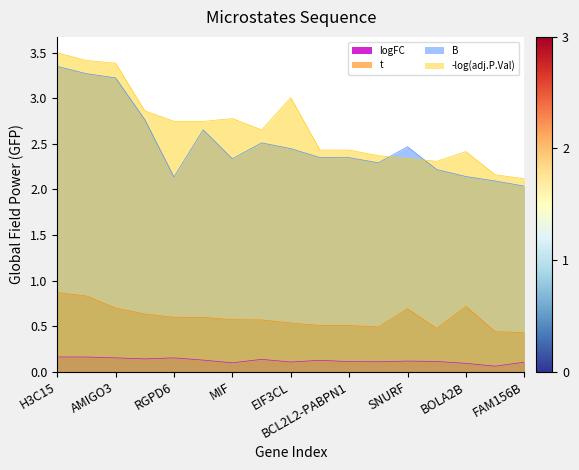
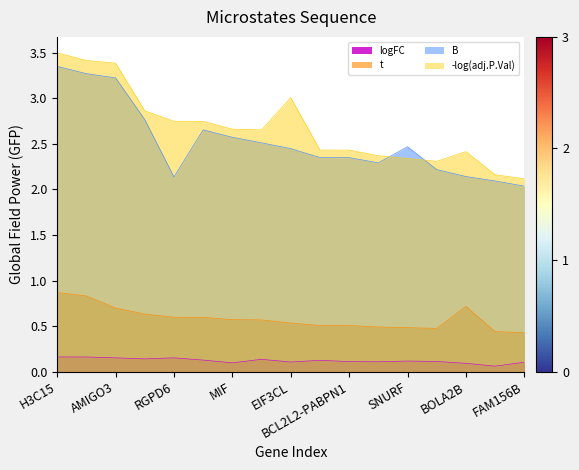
B, MIF: 2.3 -> 2.6
-log(adj.P.Val), MIF: 2.8 -> 2.7
t, SNURF: 0.7 -> 0.5
